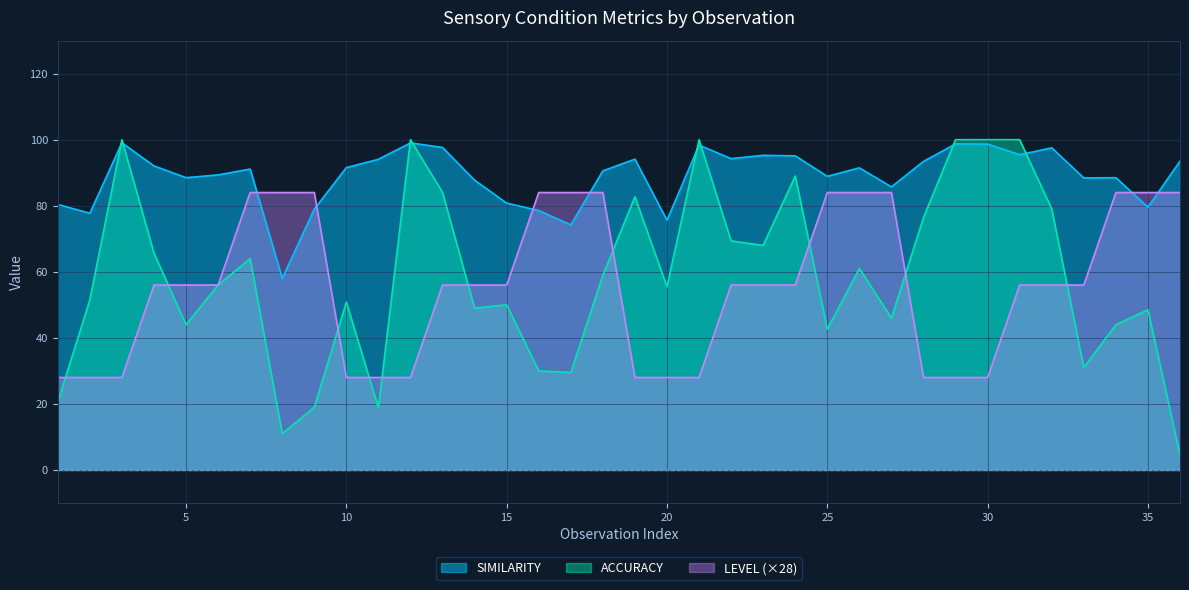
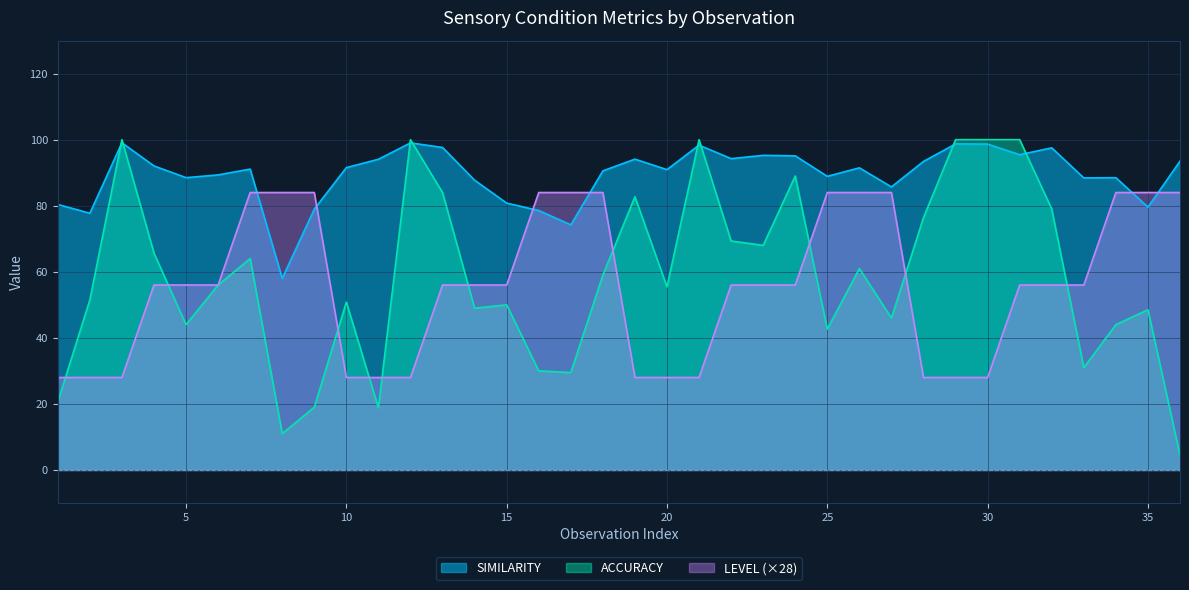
SIMILARITY, 20: 76 -> 91
